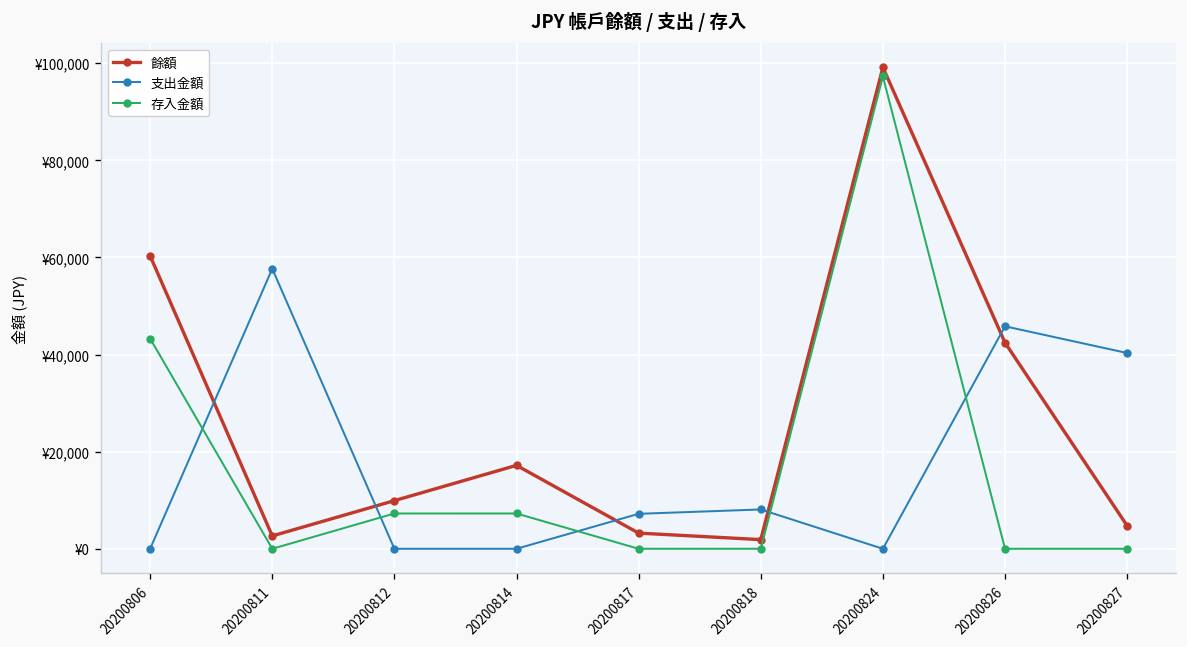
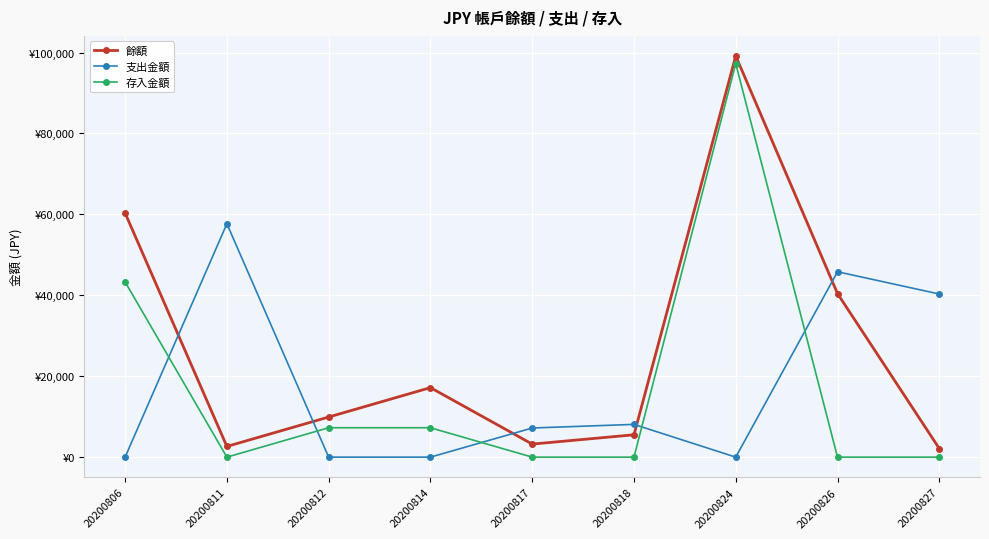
餘額, 20200818: ¥2,000 -> ¥6,000
餘額, 20200826: ¥42,000 -> ¥40,000
餘額, 20200827: ¥5,000 -> ¥2,000
